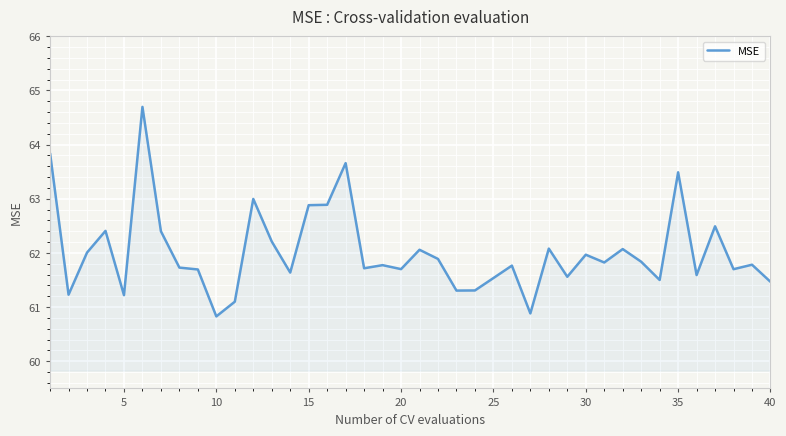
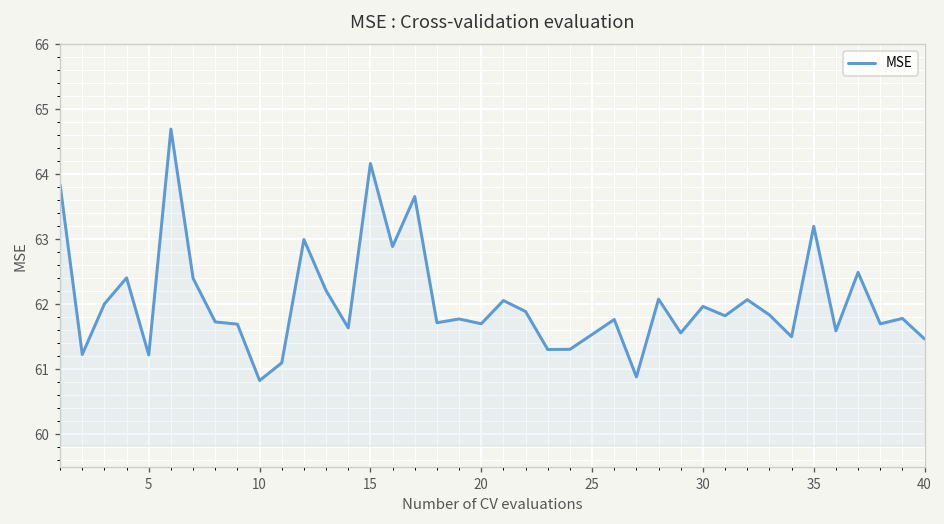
15: 62.9 -> 64.2
35: 63.5 -> 63.2
